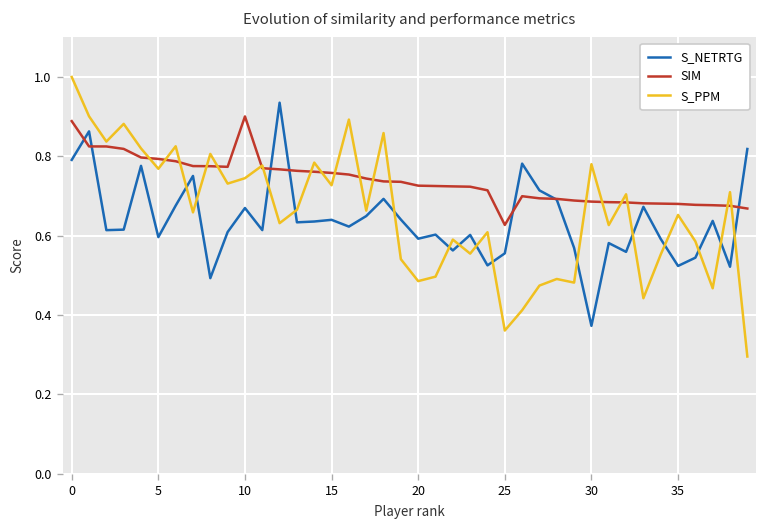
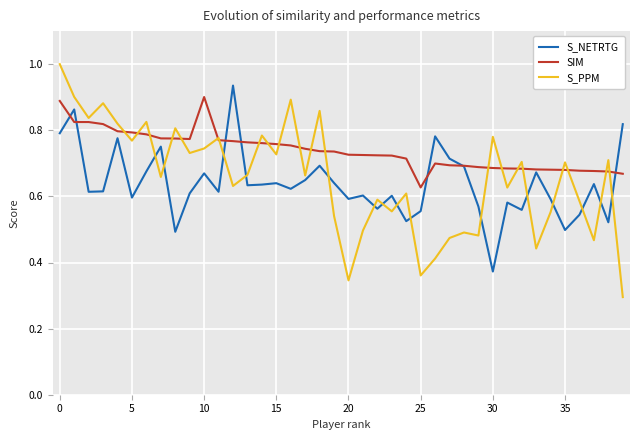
S_PPM, 20: 0.49 -> 0.35
S_NETRTG, 35: 0.52 -> 0.50
S_PPM, 35: 0.65 -> 0.70
